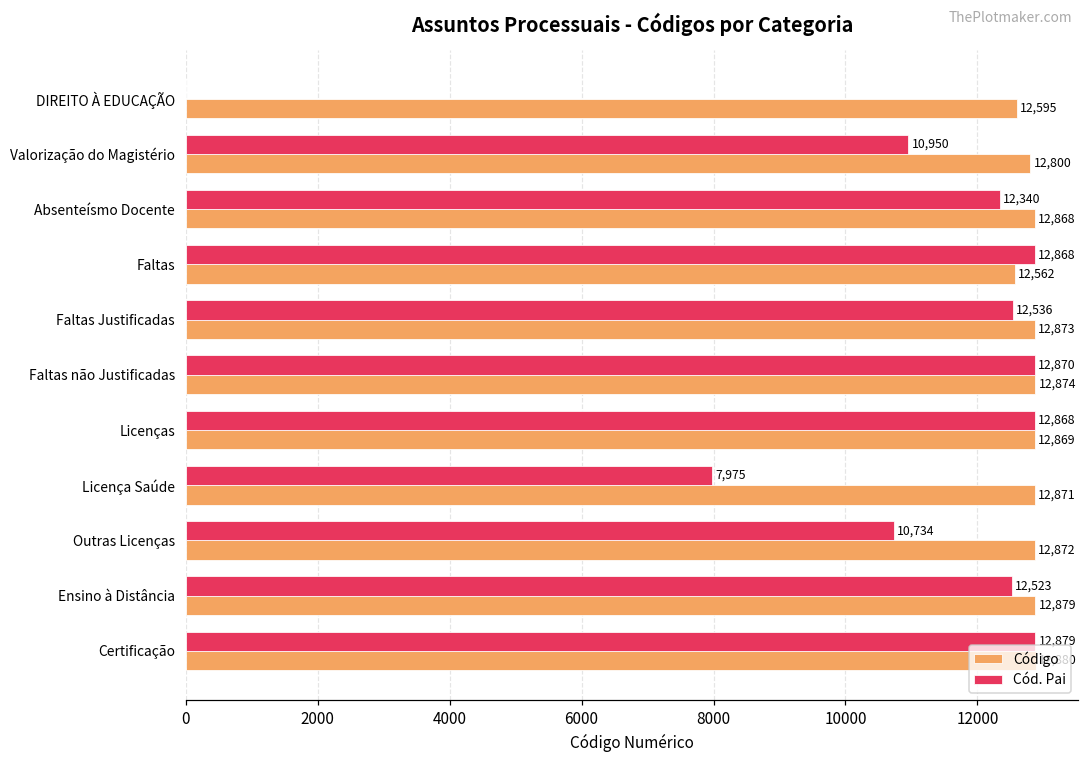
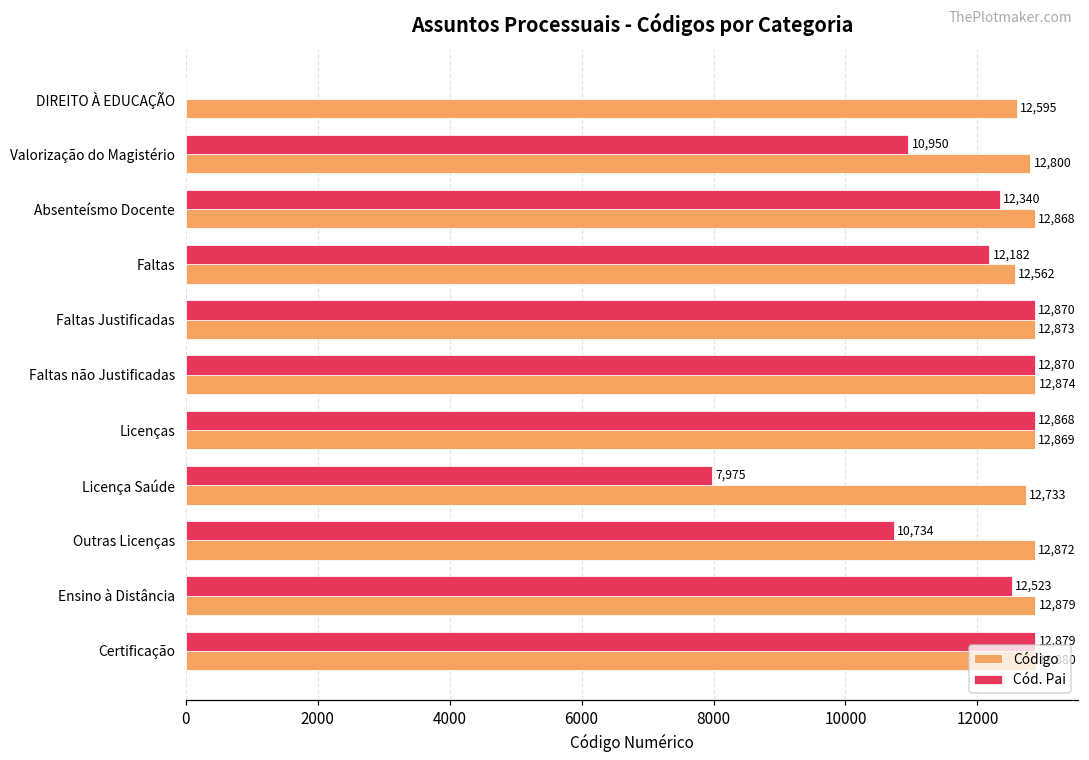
Cód. Pai, Faltas: 12,868 -> 12,182
Cód. Pai, Faltas Justificadas: 12,536 -> 12,870
Código, Licença Saúde: 12,871 -> 12,733
